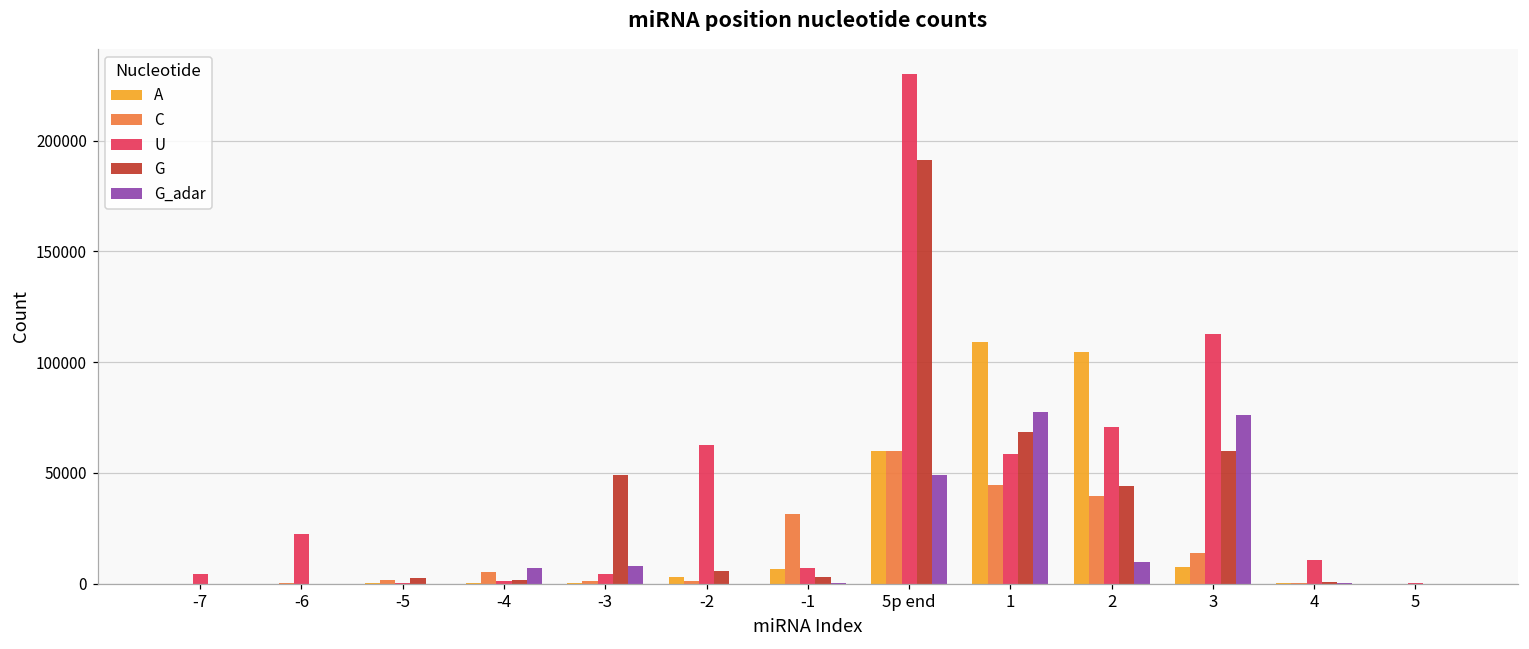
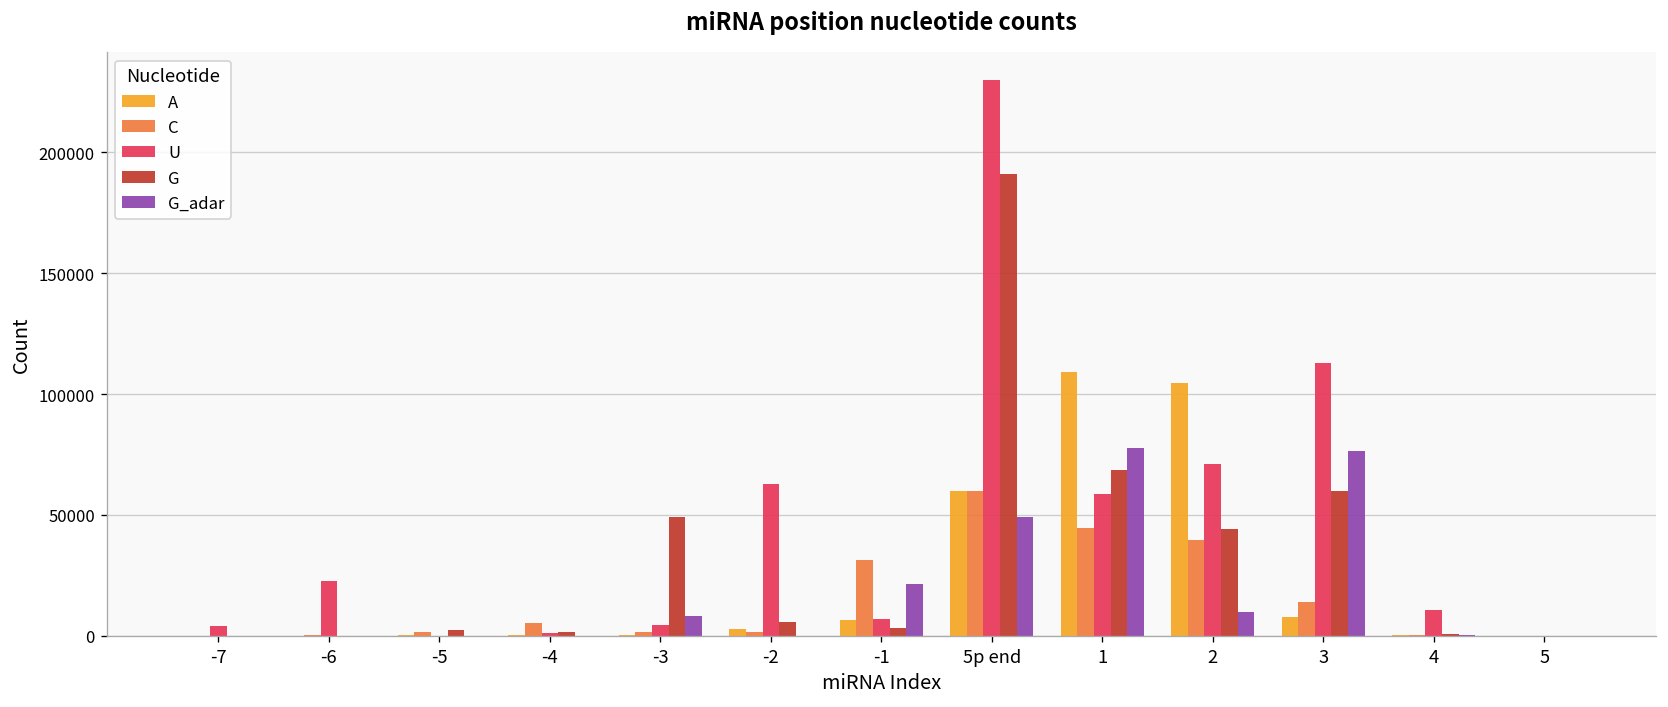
G_adar, -4: 7000 -> 0
G_adar, -1: 0 -> 22000
